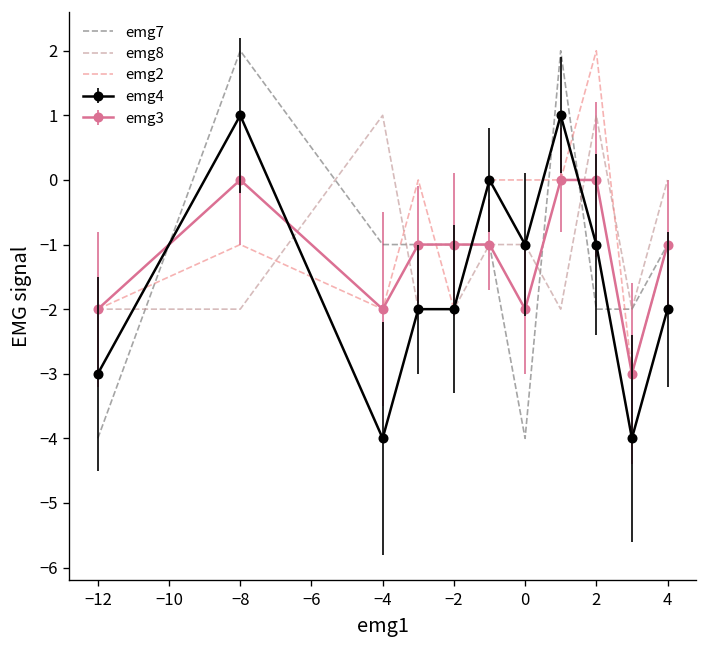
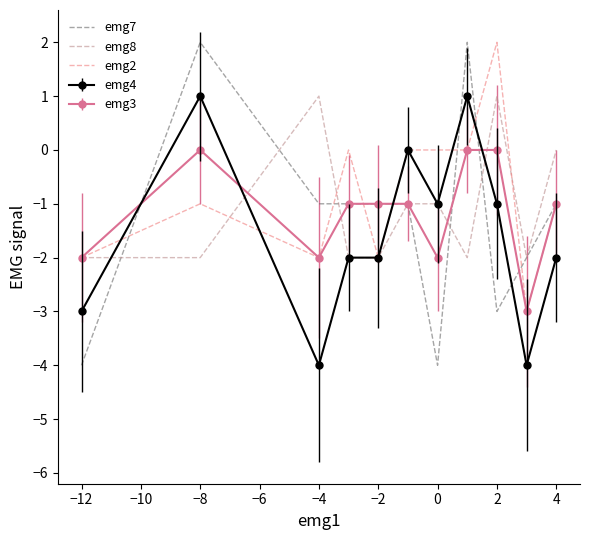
emg7, 2: -2 -> -3
